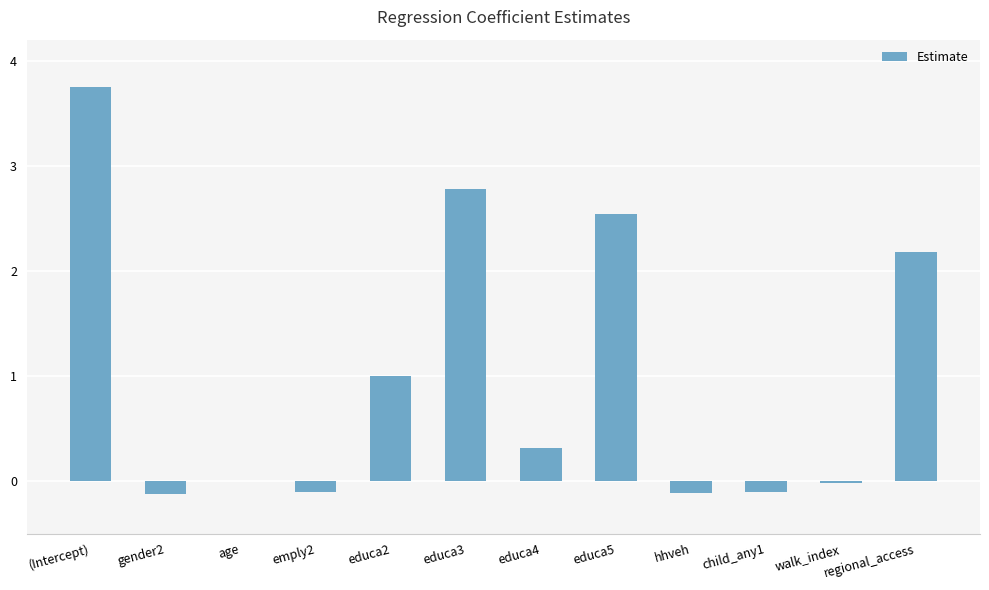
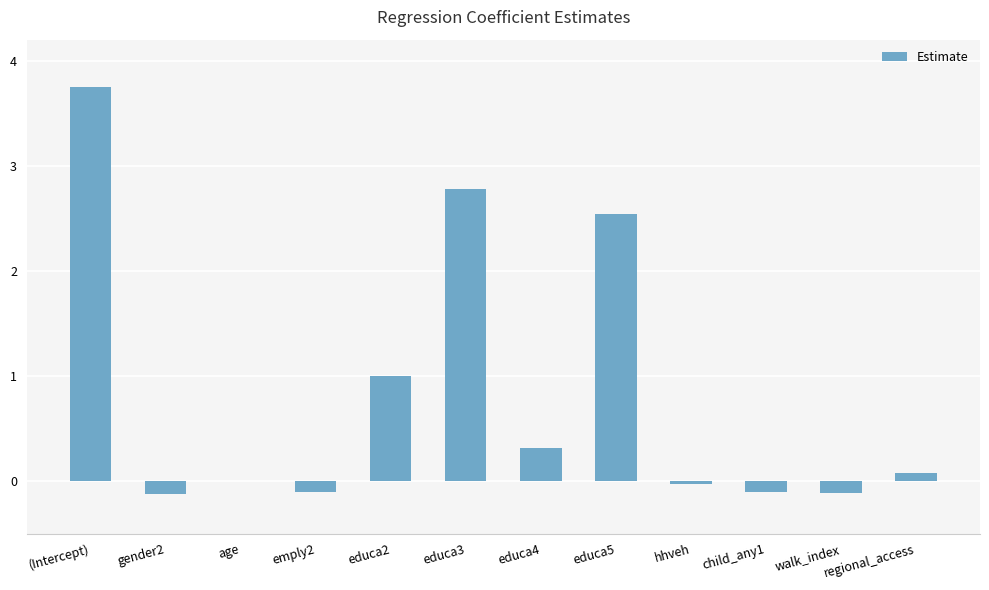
hhveh: -0.11 -> -0.03
walk_index: -0.02 -> -0.11
regional_access: 2.18 -> 0.08
